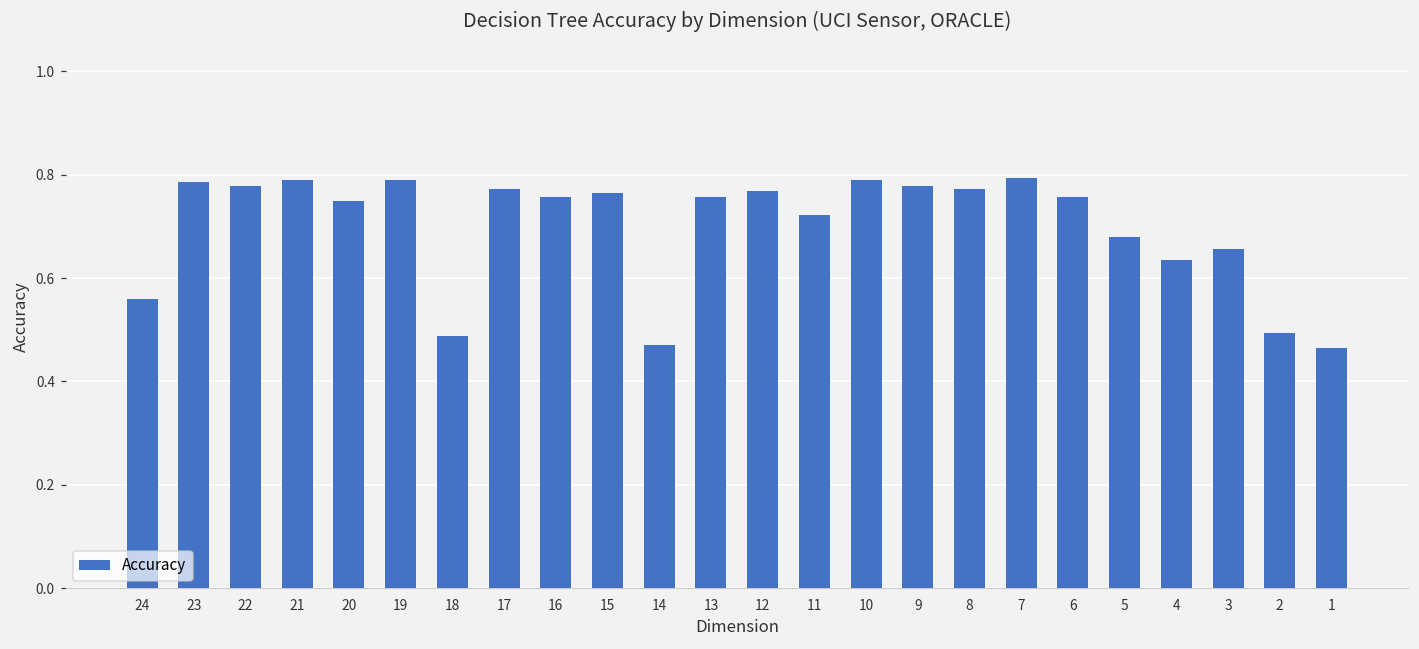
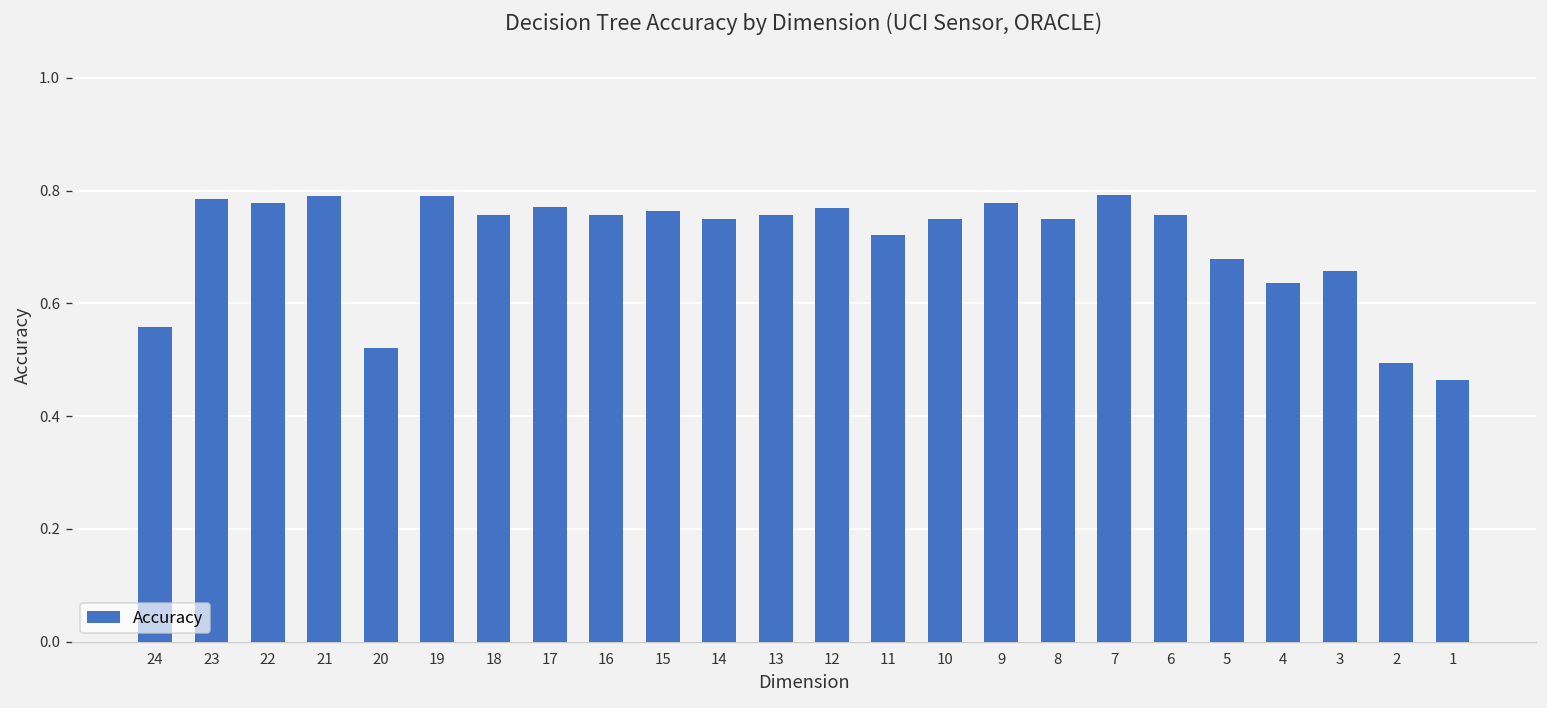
20: 0.75 -> 0.52
18: 0.49 -> 0.76
14: 0.47 -> 0.75
10: 0.79 -> 0.75
8: 0.77 -> 0.75
